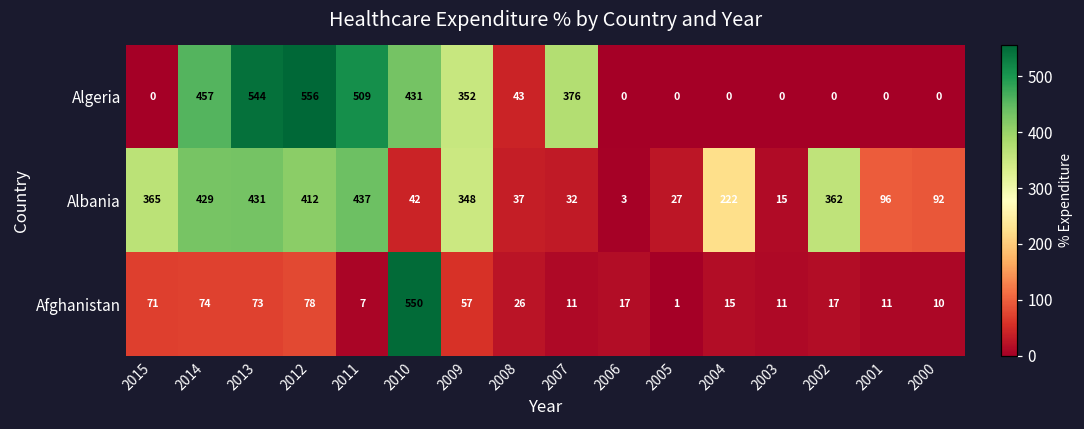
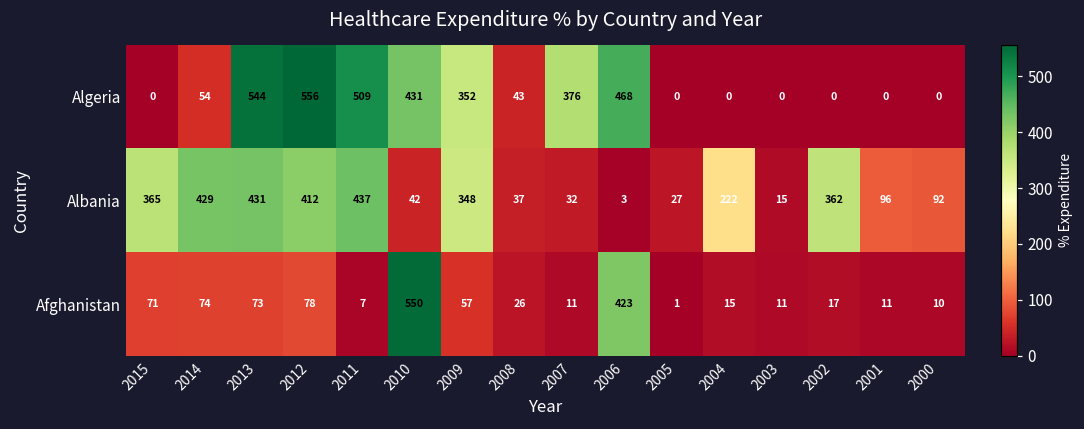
Algeria, 2014: 457 -> 54
Algeria, 2006: 0 -> 468
Afghanistan, 2006: 17 -> 423
